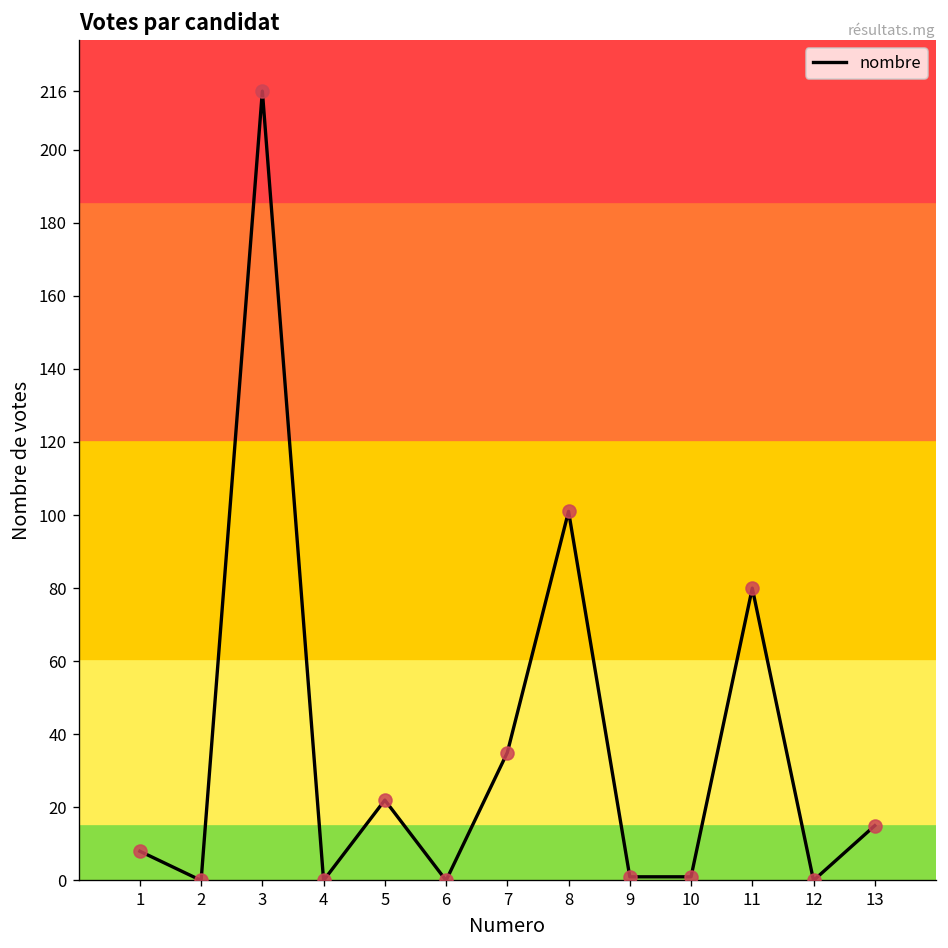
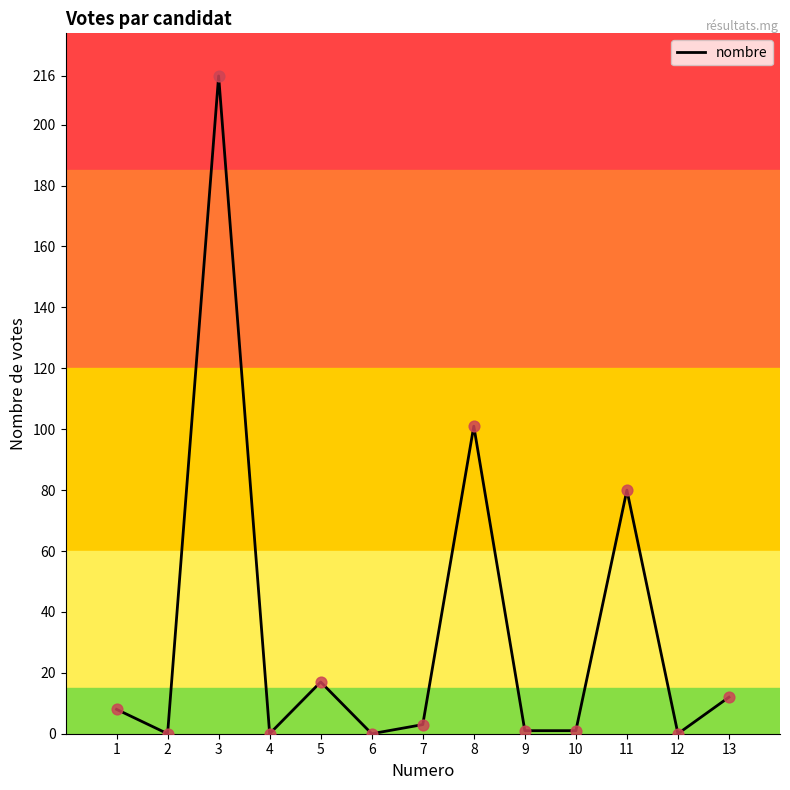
5: 22 -> 17
7: 35 -> 3
13: 15 -> 12
